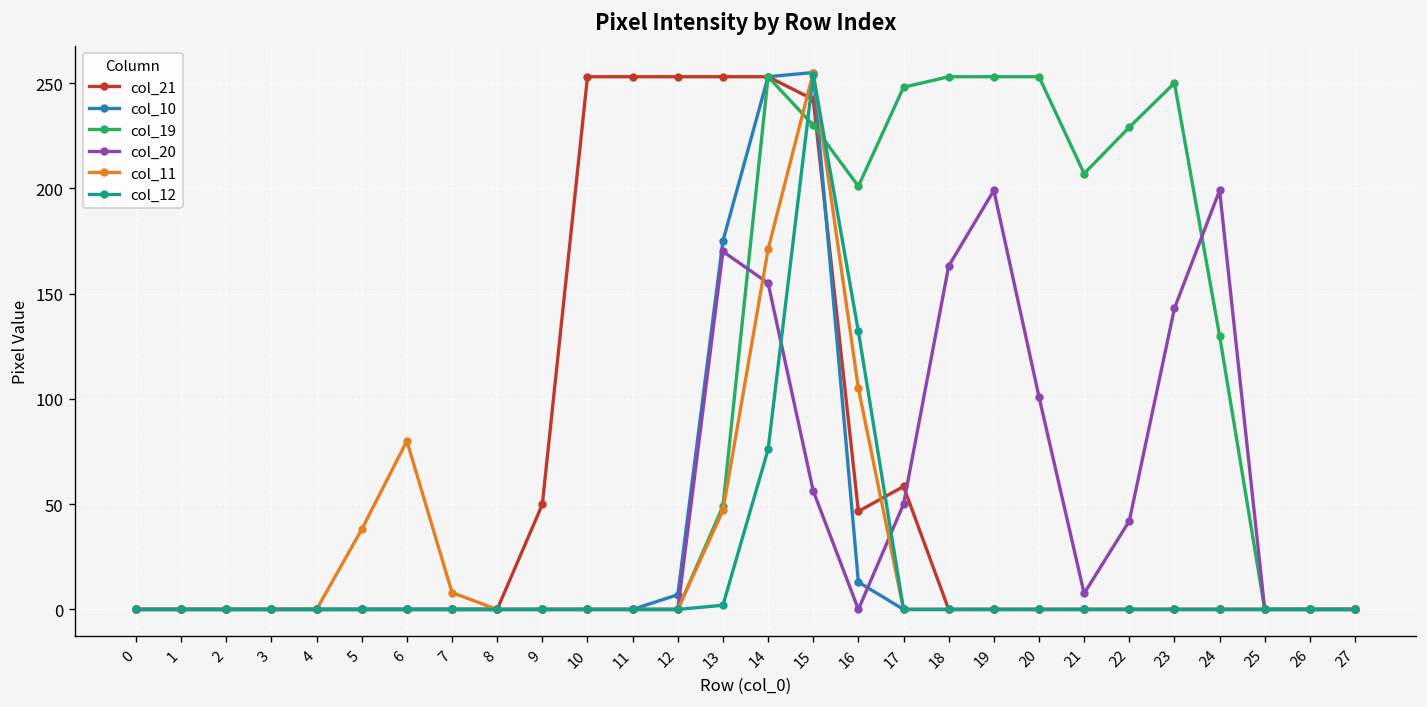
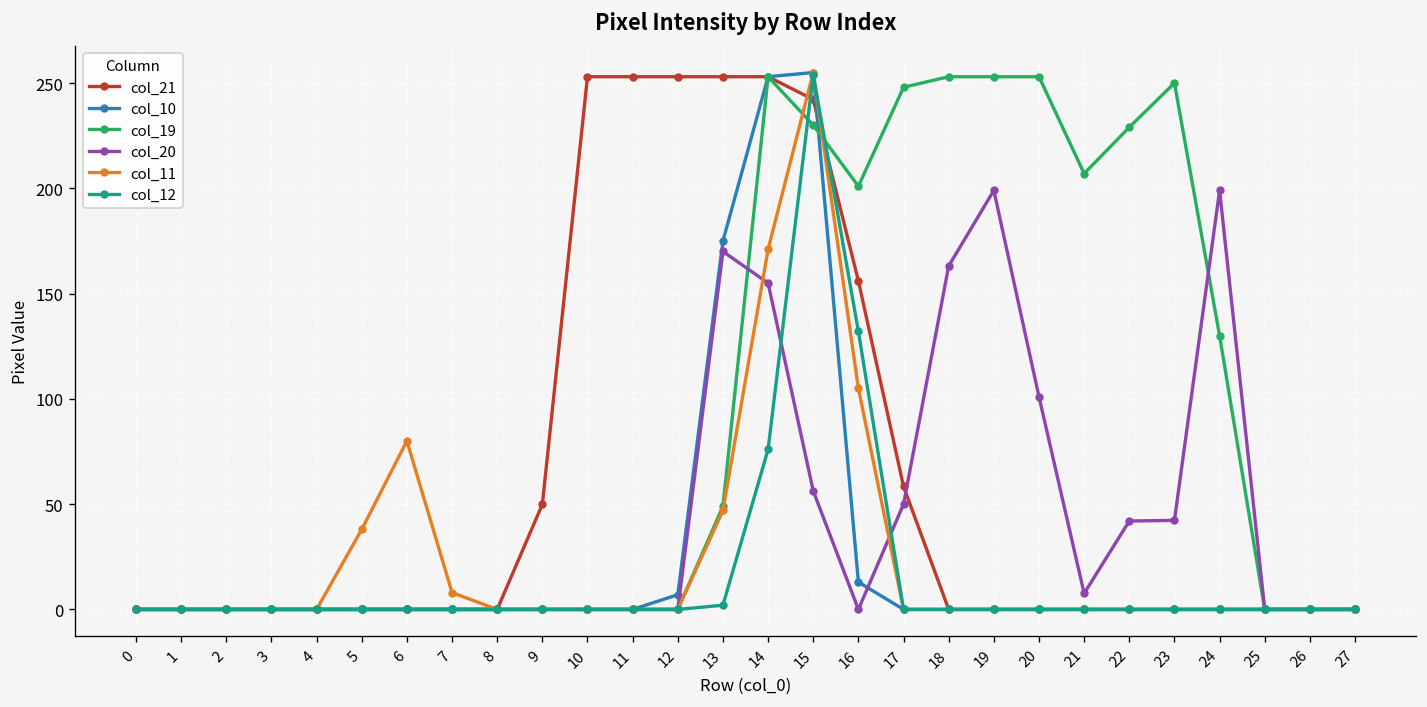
col_21, 16: 47 -> 156
col_20, 23: 143 -> 42
